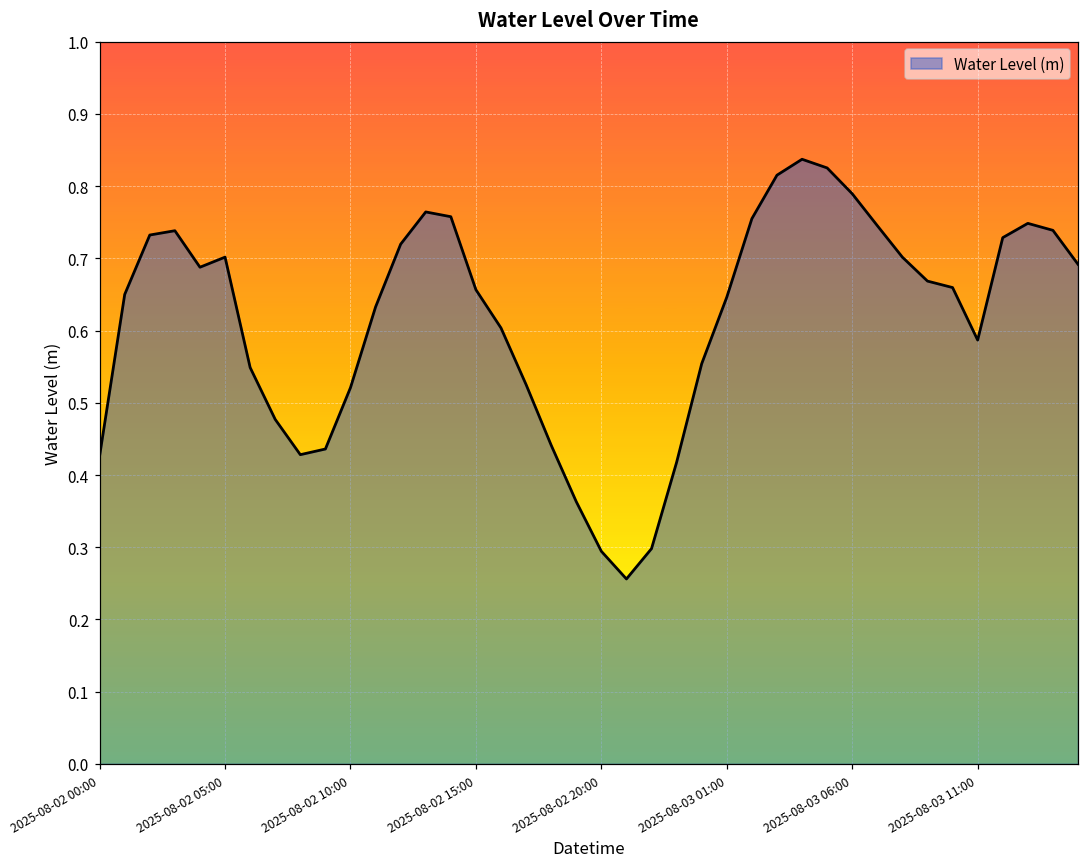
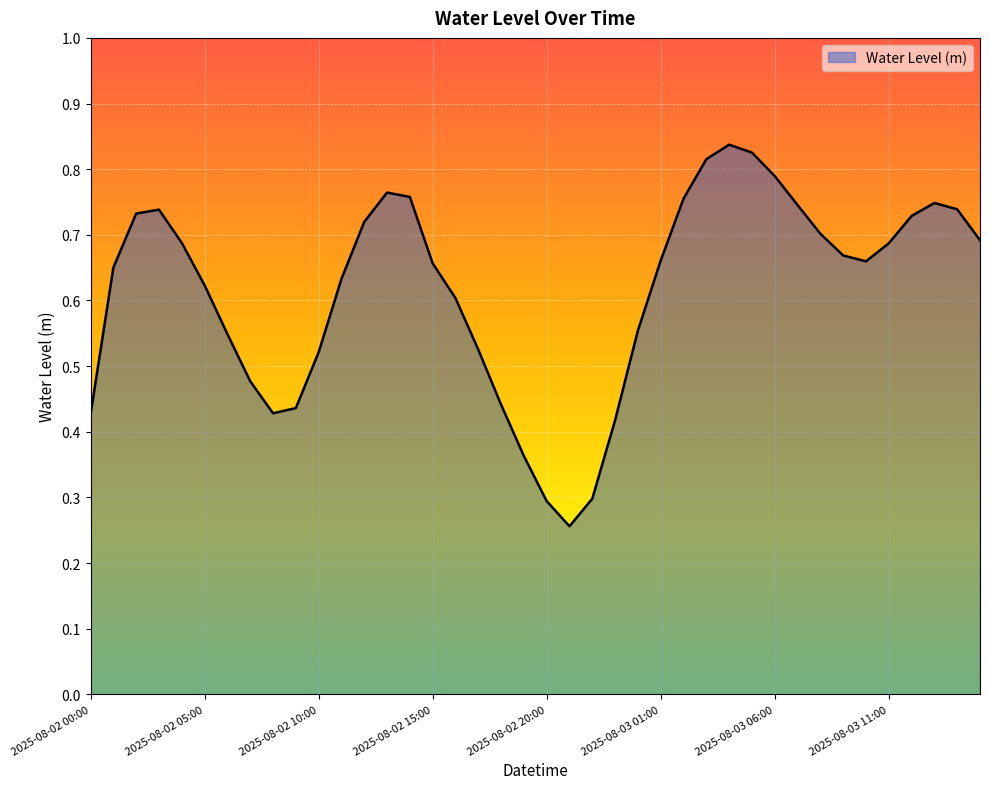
2025-08-02 05:00: 0.70 -> 0.62
2025-08-03 01:00: 0.65 -> 0.66
2025-08-03 11:00: 0.59 -> 0.69
